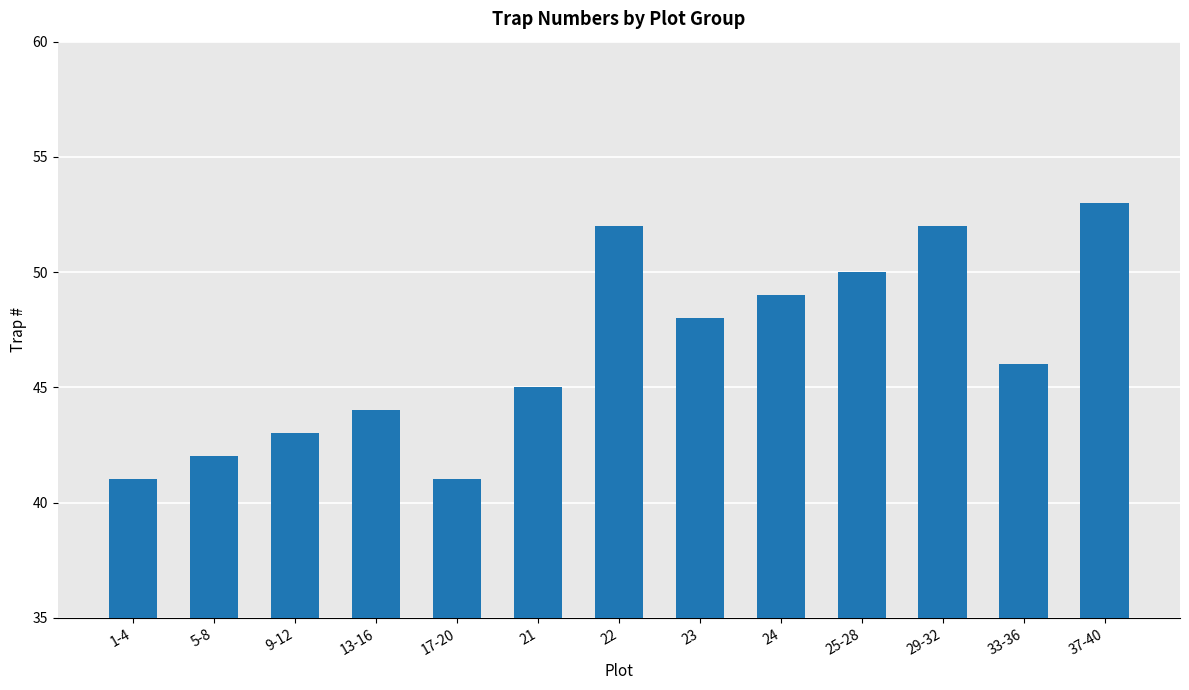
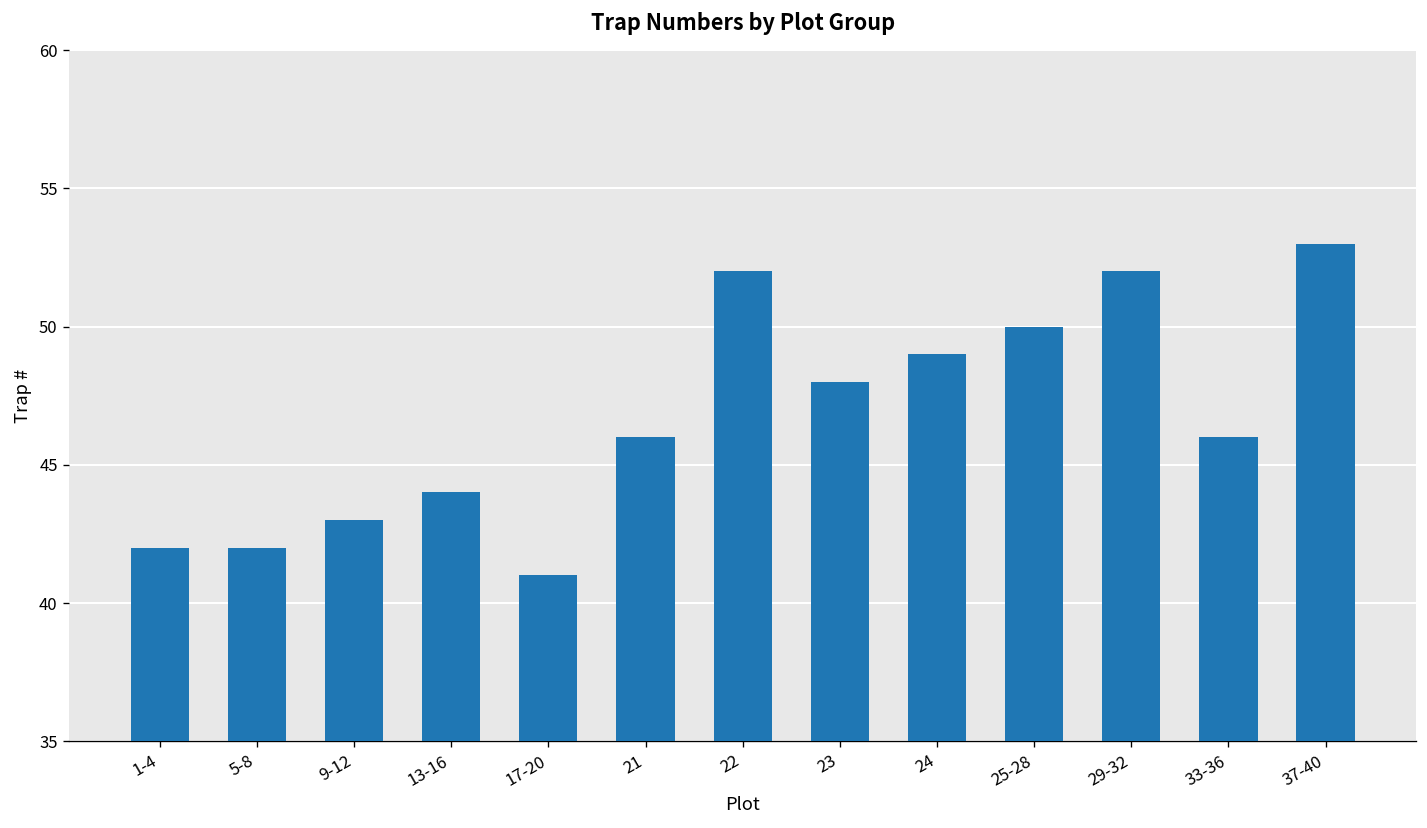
1-4: 41 -> 42
21: 45 -> 46
